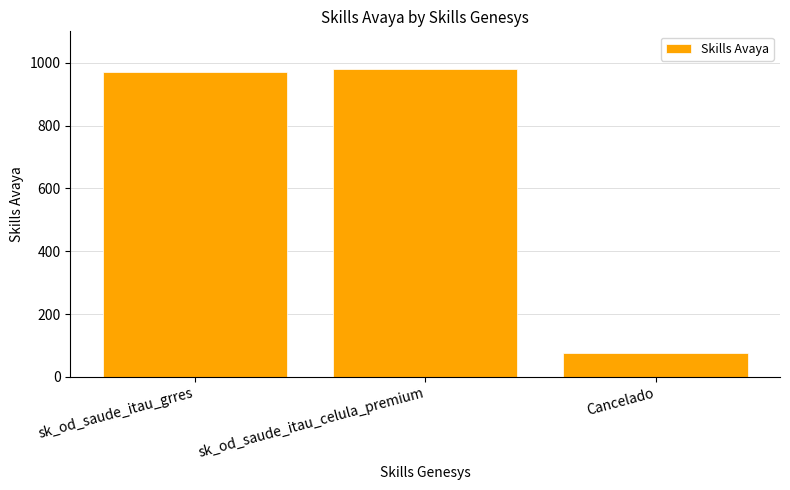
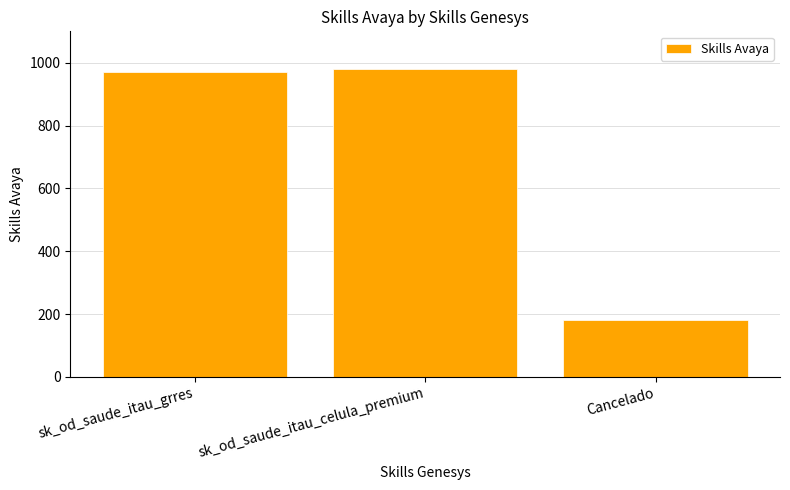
Cancelado: 80 -> 180
